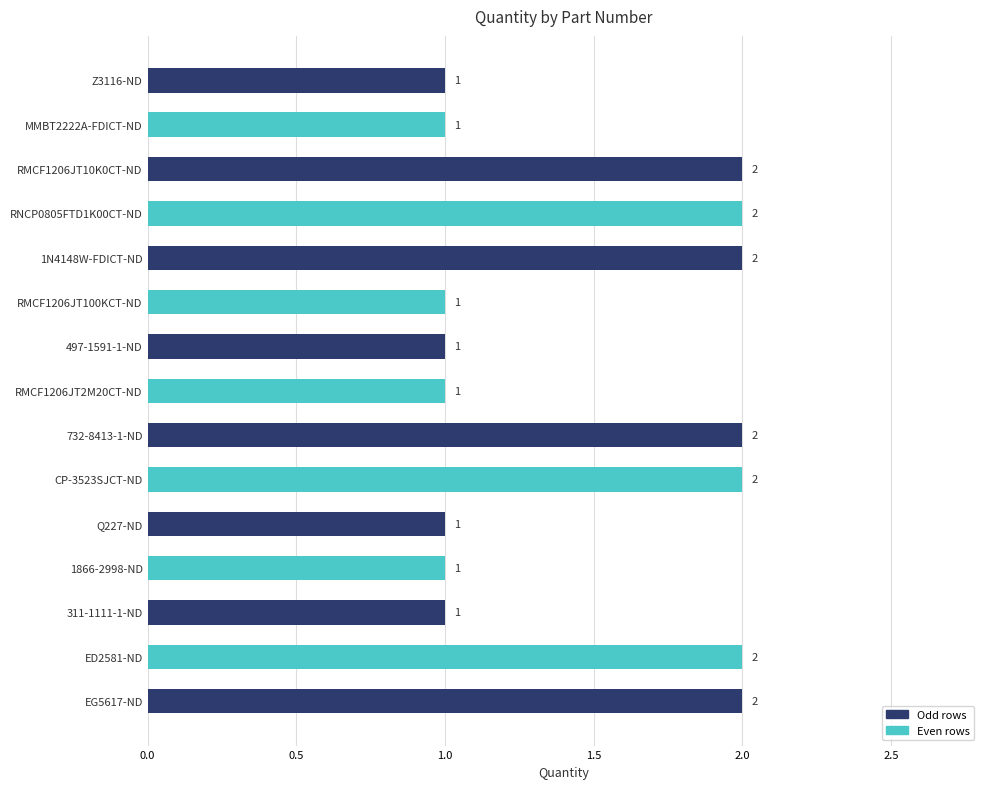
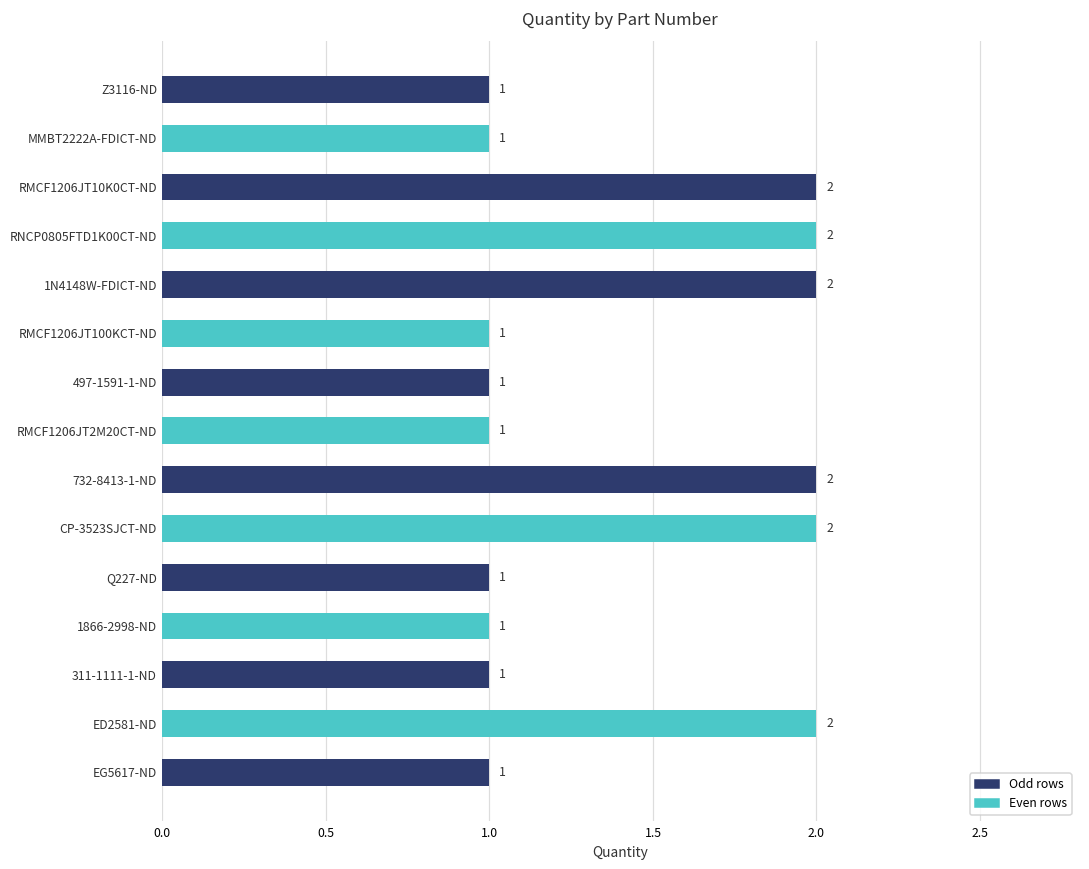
EG5617-ND: 2 -> 1
